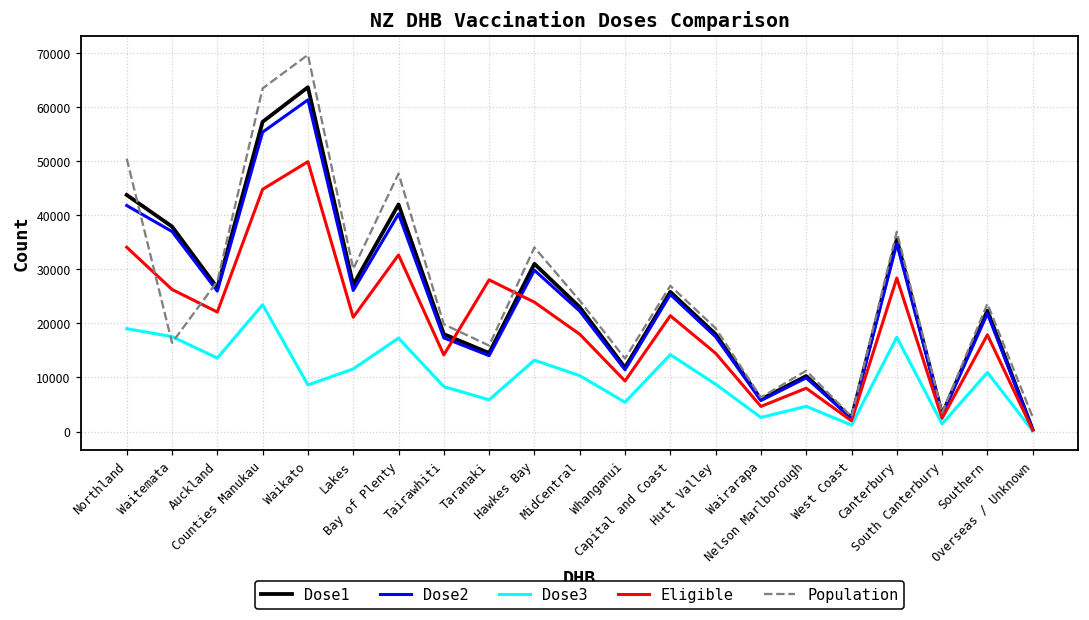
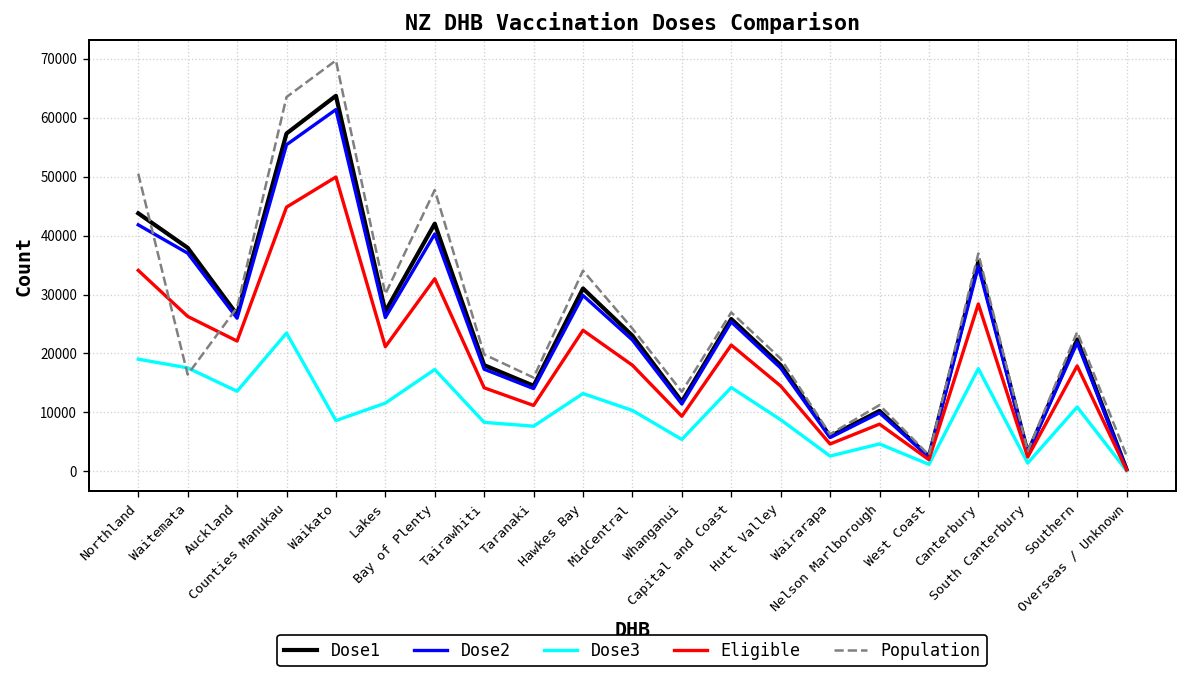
Dose3, Taranaki: 6000 -> 8000
Eligible, Taranaki: 28000 -> 11000
